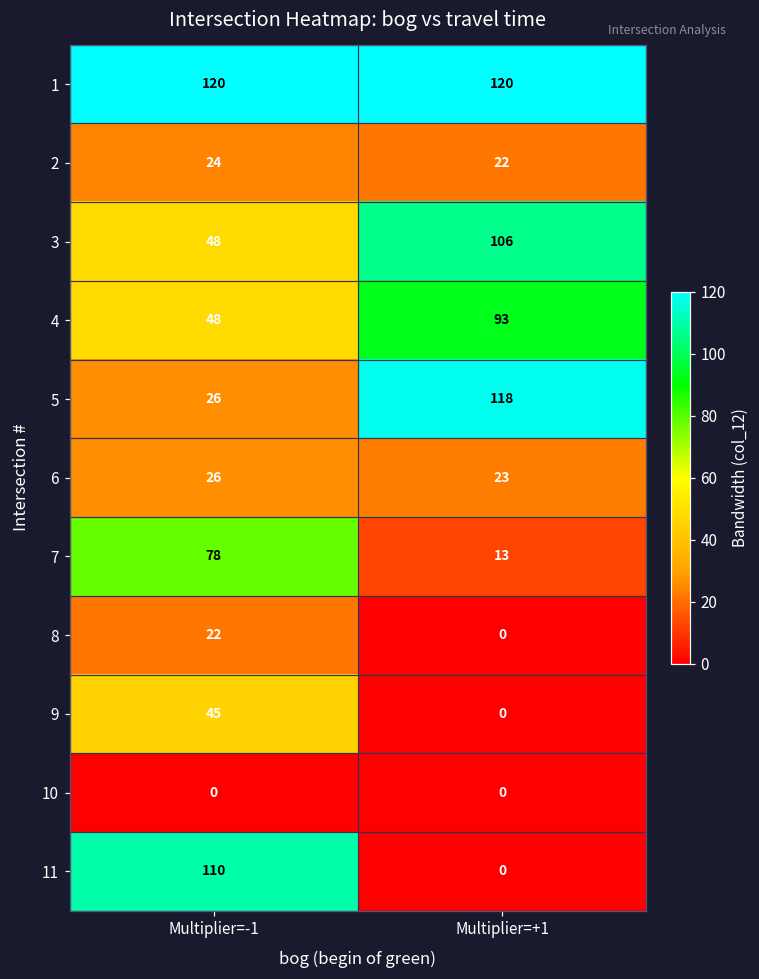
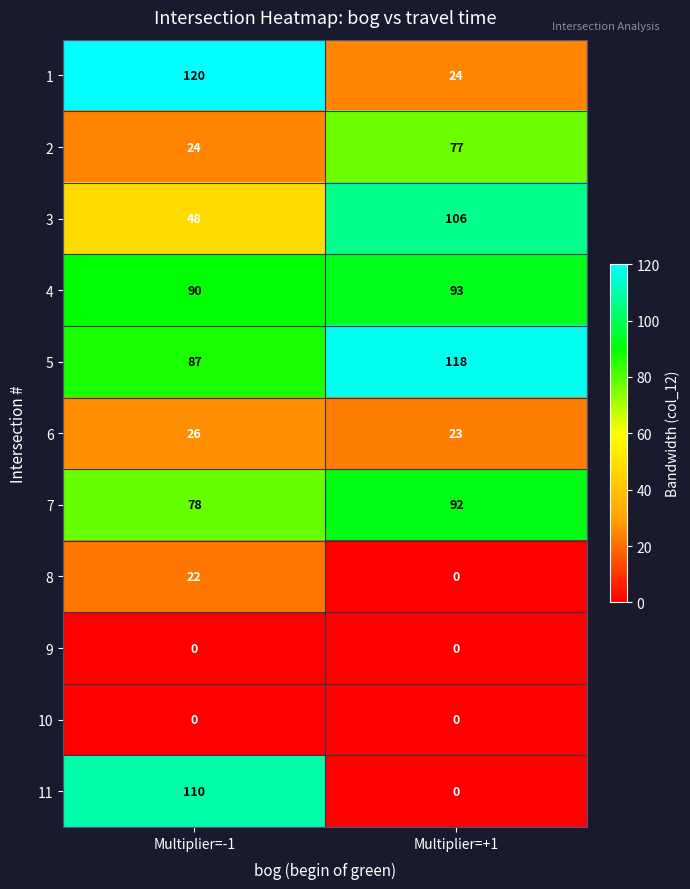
1, Multiplier=+1: 120 -> 24
2, Multiplier=+1: 22 -> 77
4, Multiplier=-1: 48 -> 90
5, Multiplier=-1: 26 -> 87
7, Multiplier=+1: 13 -> 92
9, Multiplier=-1: 45 -> 0
